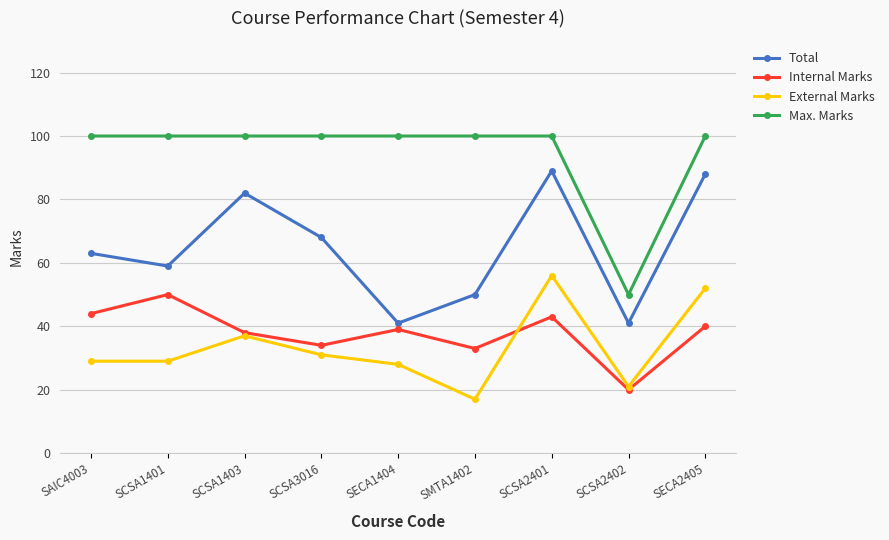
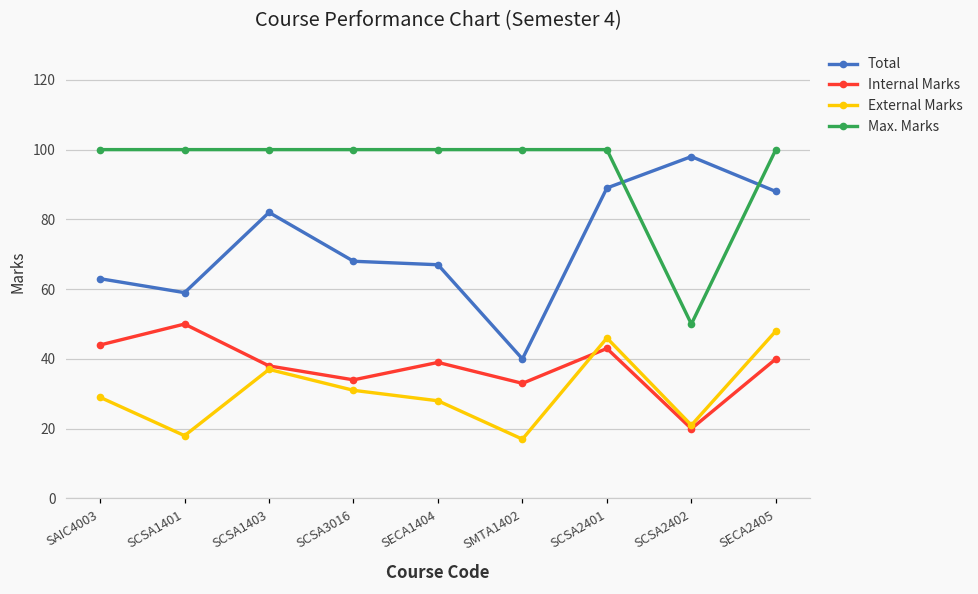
External Marks, SCSA1401: 29 -> 18
Total, SECA1404: 41 -> 67
Total, SMTA1402: 50 -> 40
External Marks, SCSA2401: 56 -> 46
Total, SCSA2402: 41 -> 98
External Marks, SECA2405: 52 -> 48
